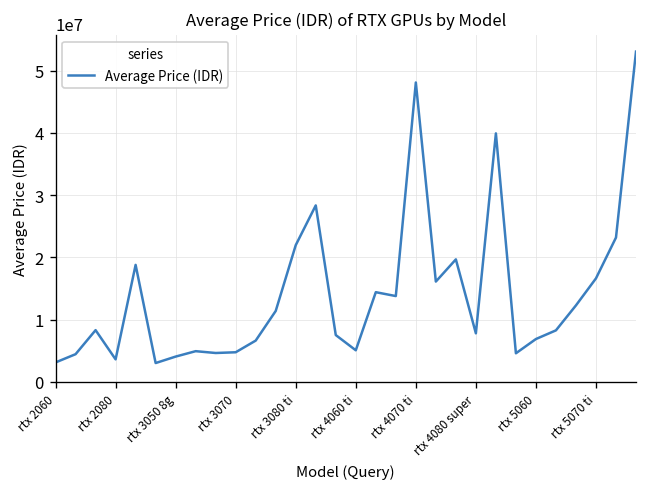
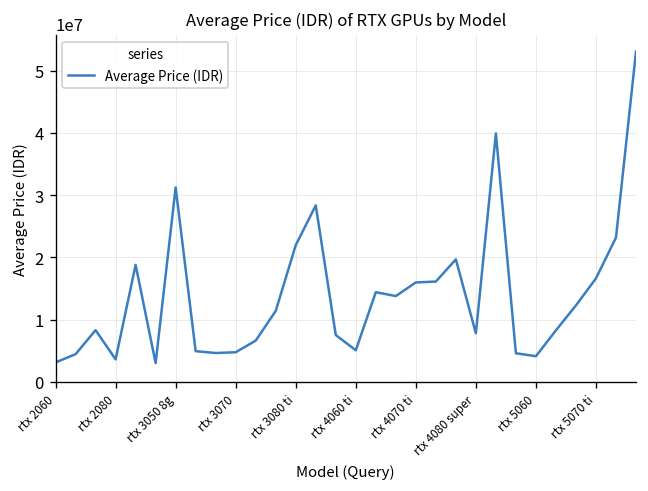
rtx 3050 8g: 4000000 -> 31000000
rtx 4070 ti: 48000000 -> 16000000
rtx 5060: 7000000 -> 4000000
